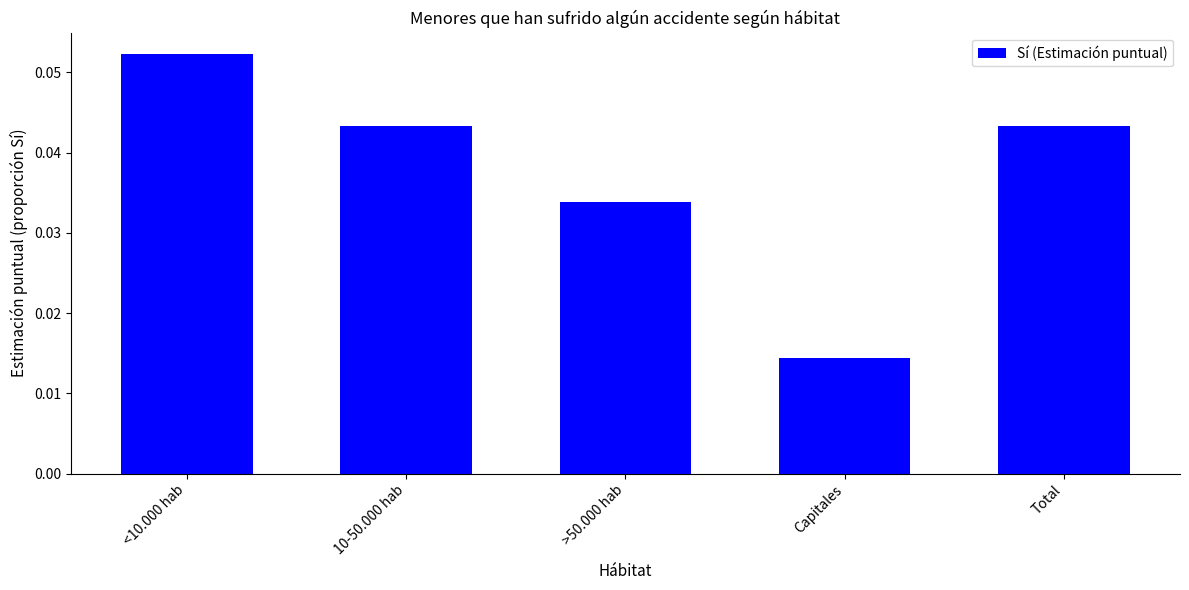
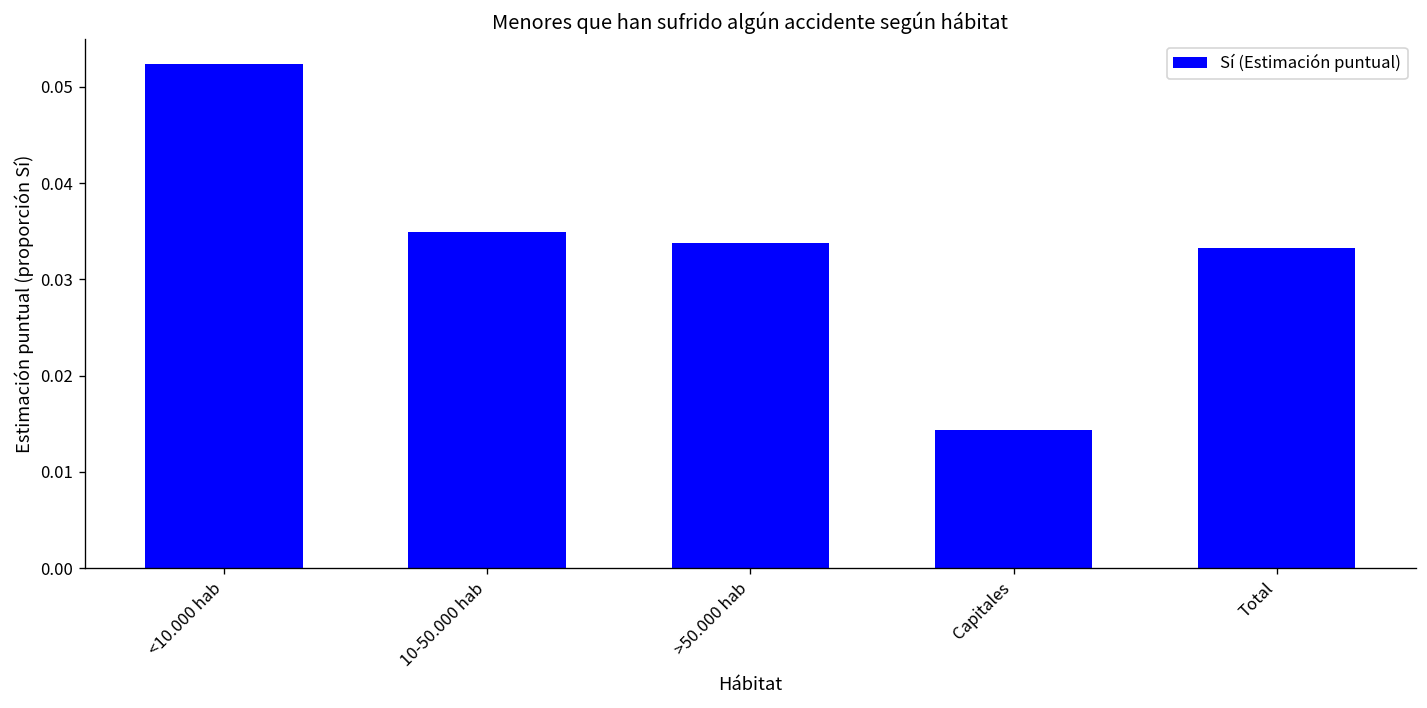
10-50.000 hab: 0.043 -> 0.035
Total: 0.043 -> 0.033
